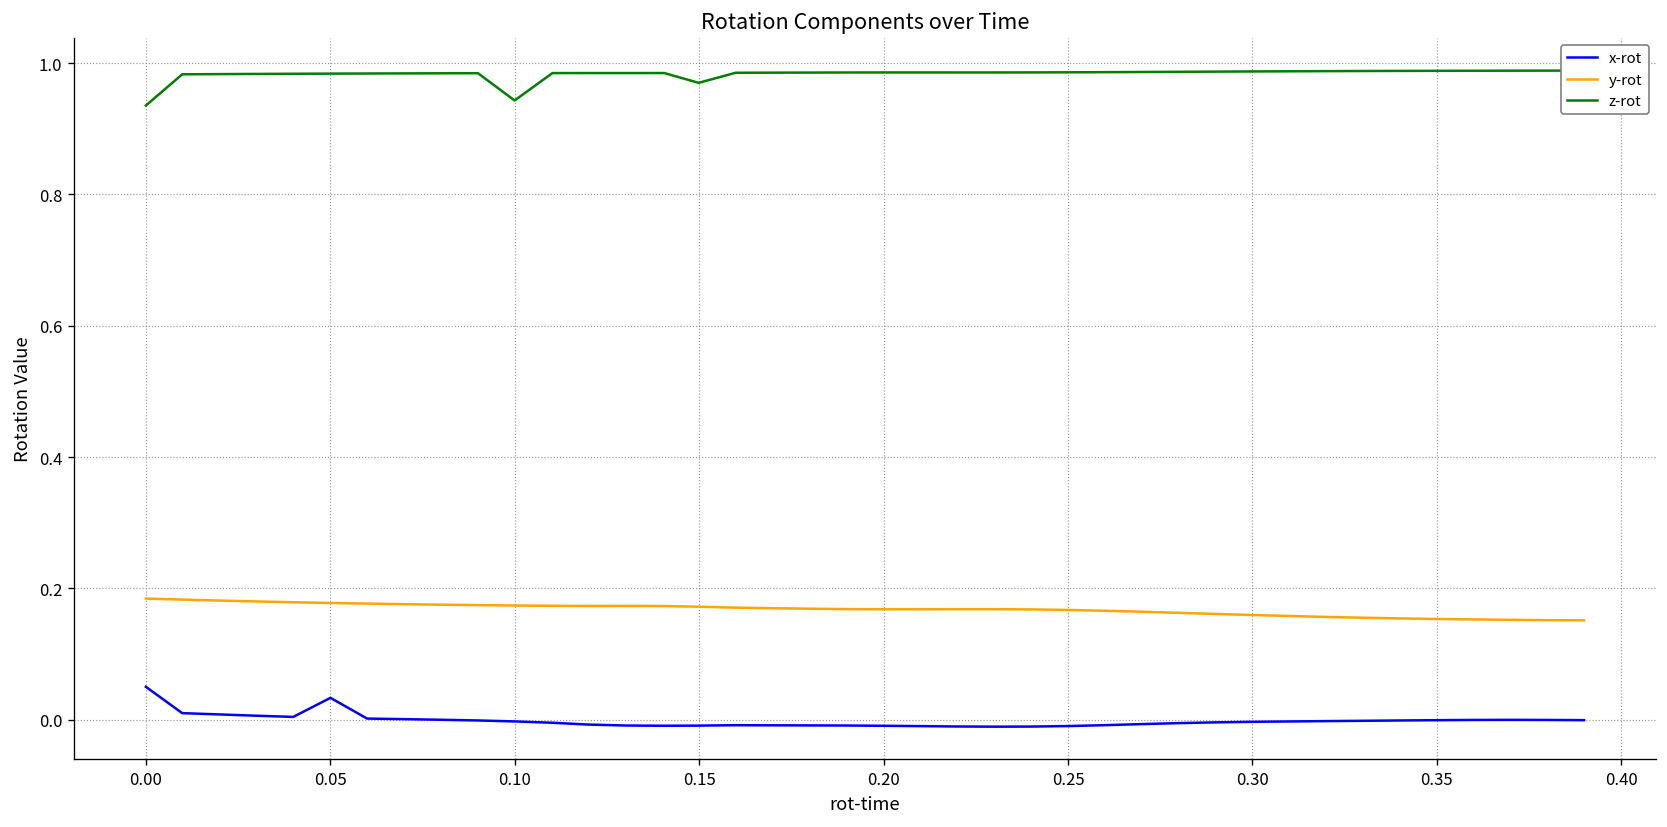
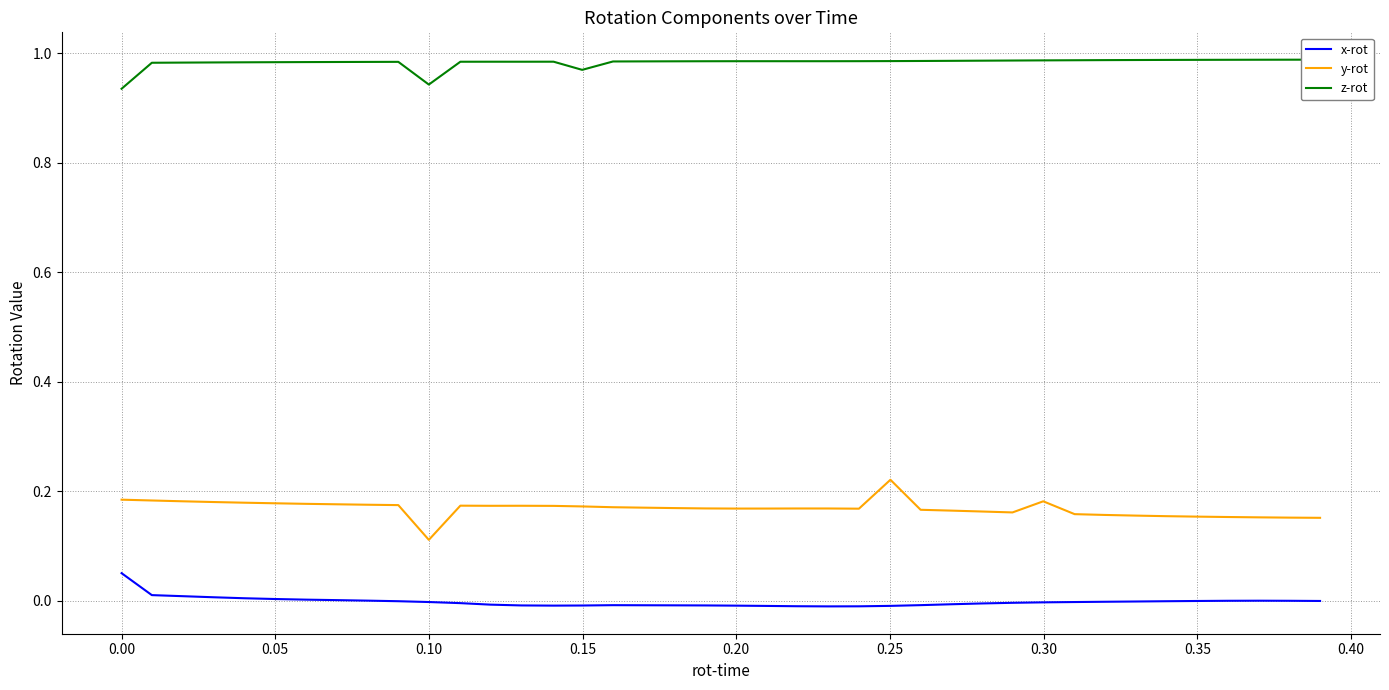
x-rot, 0.05: 0.03 -> 0.00
y-rot, 0.10: 0.17 -> 0.11
y-rot, 0.25: 0.17 -> 0.22
y-rot, 0.30: 0.16 -> 0.18
